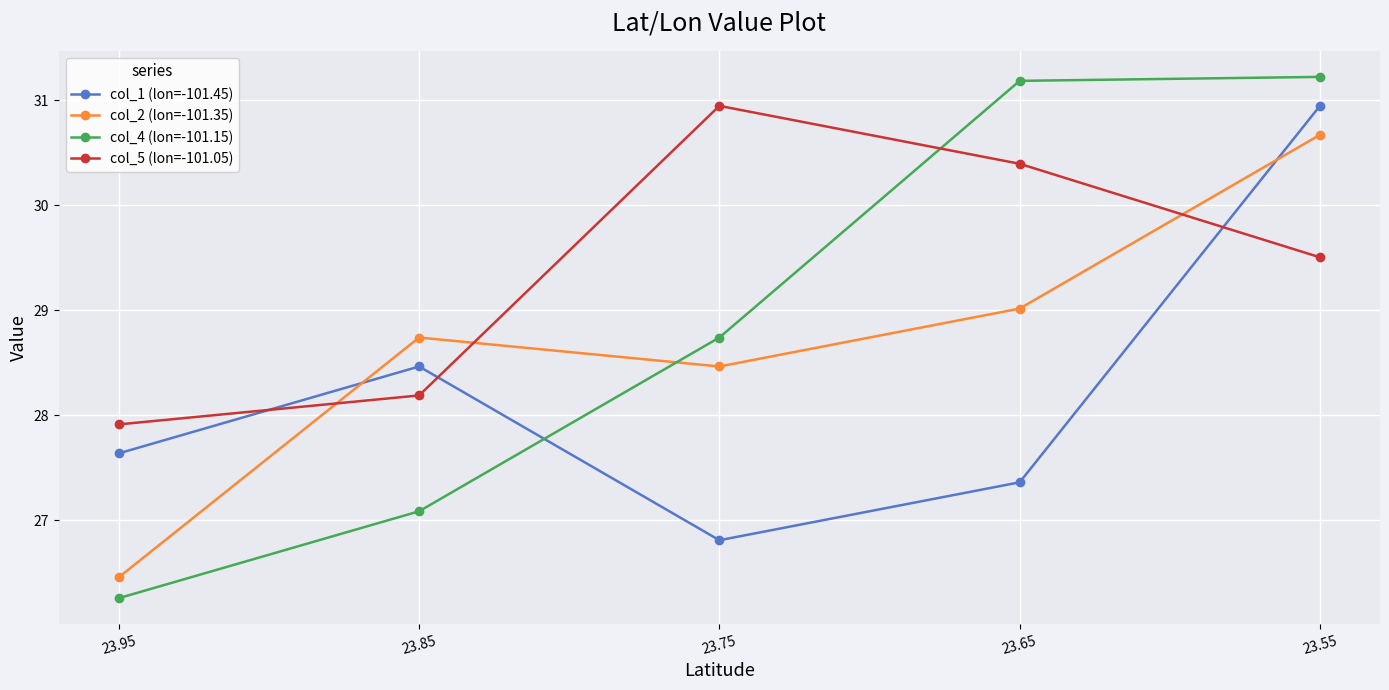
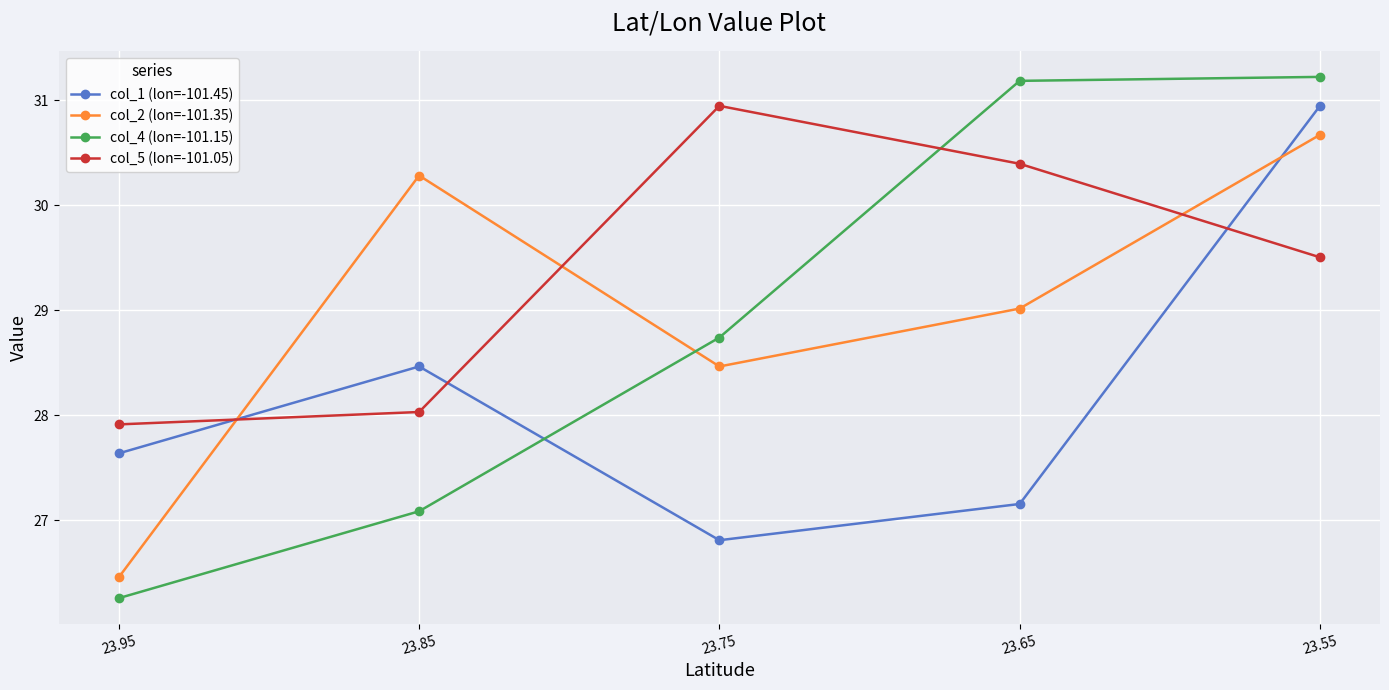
col_2 (lon=-101.35), 23.85: 28.74 -> 30.28
col_5 (lon=-101.05), 23.85: 28.19 -> 28.03
col_1 (lon=-101.45), 23.65: 27.36 -> 27.16
